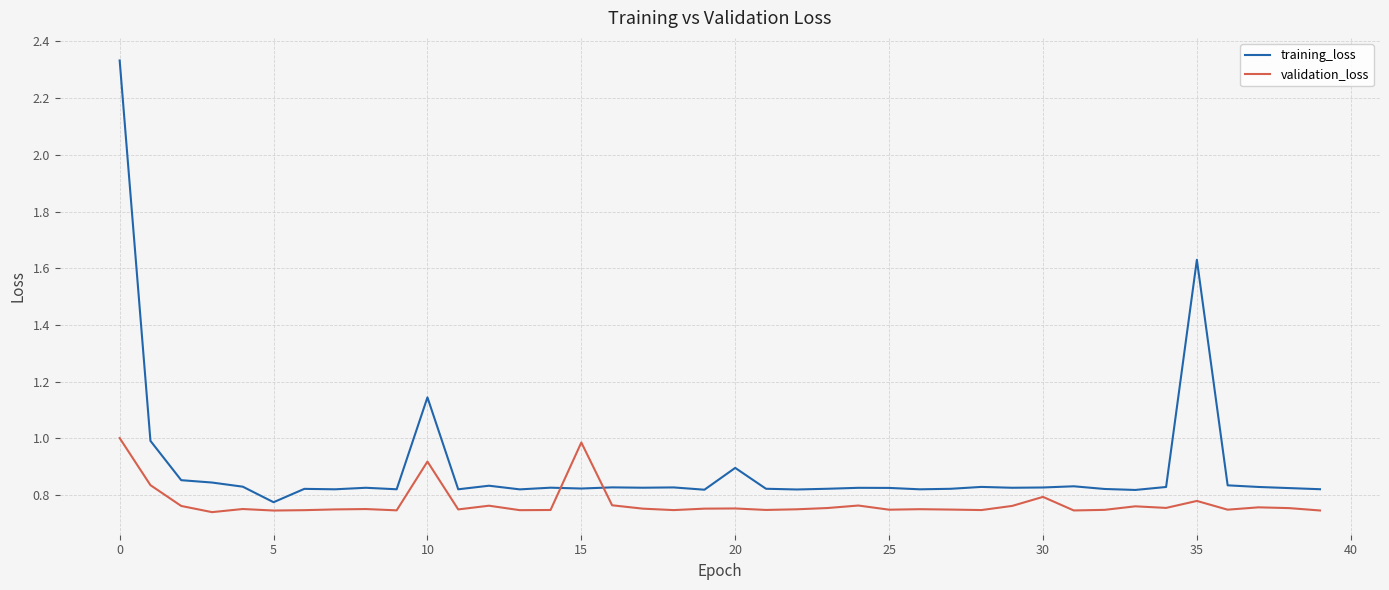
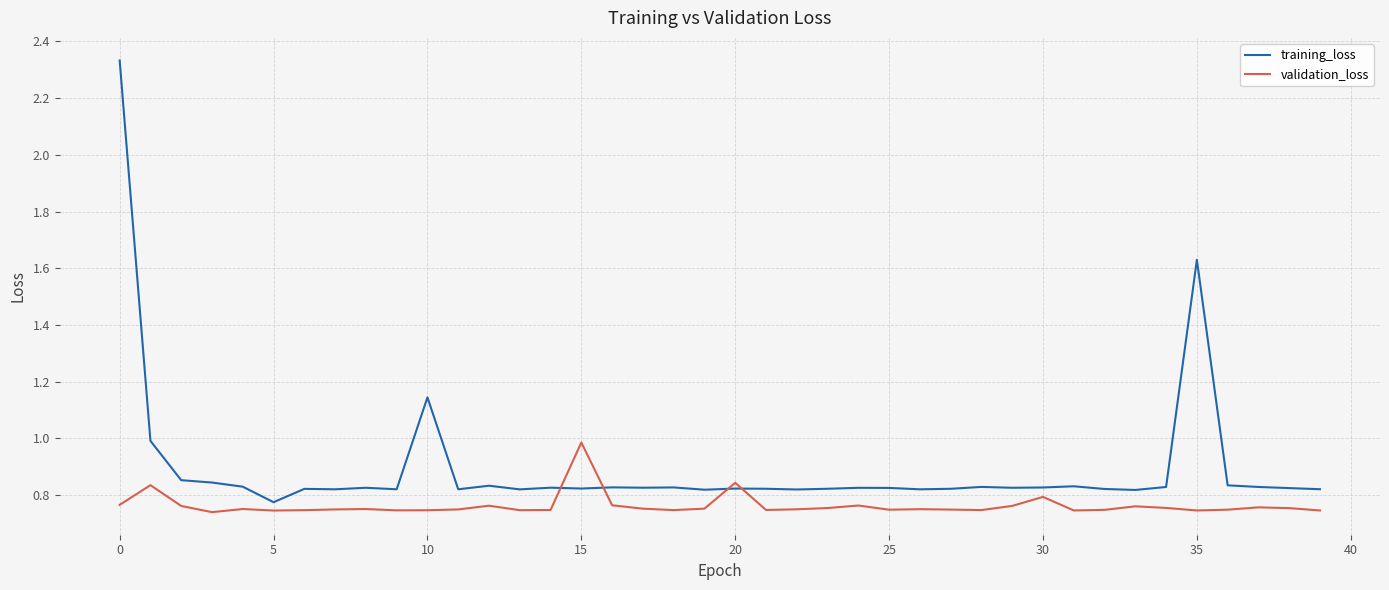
validation_loss, 0: 1.00 -> 0.77
validation_loss, 10: 0.92 -> 0.75
training_loss, 20: 0.90 -> 0.82
validation_loss, 20: 0.75 -> 0.84
validation_loss, 35: 0.78 -> 0.75
